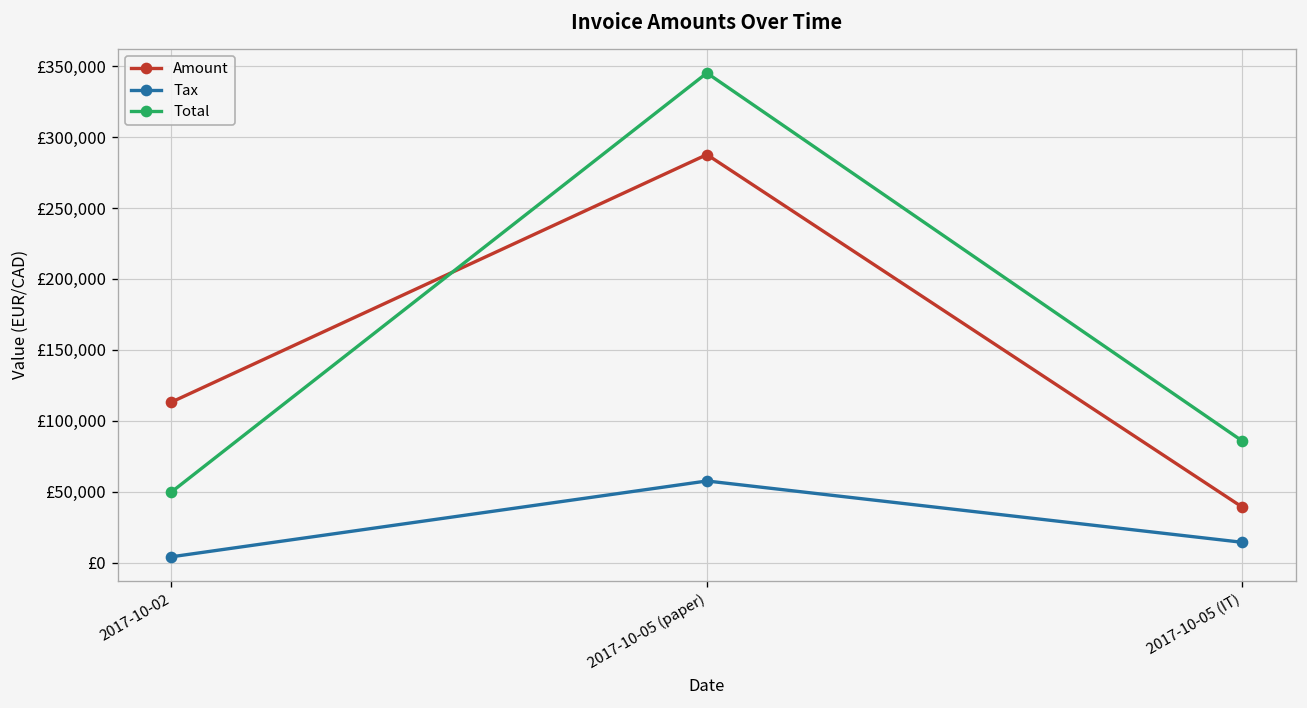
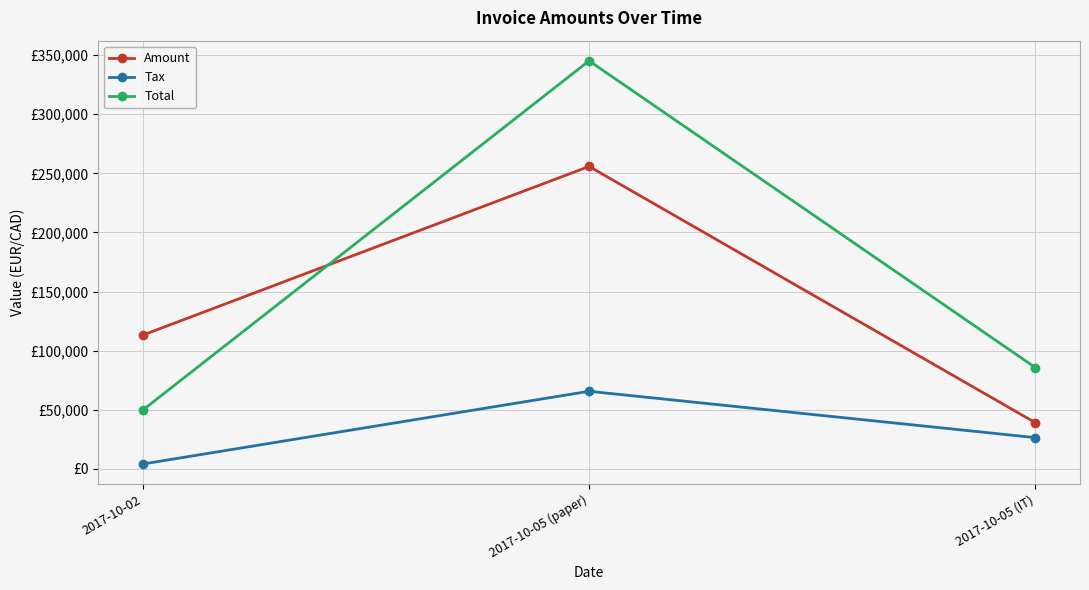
Amount, 2017-10-05 (paper): £288,000 -> £256,000
Tax, 2017-10-05 (paper): £58,000 -> £66,000
Tax, 2017-10-05 (IT): £14,000 -> £26,000
